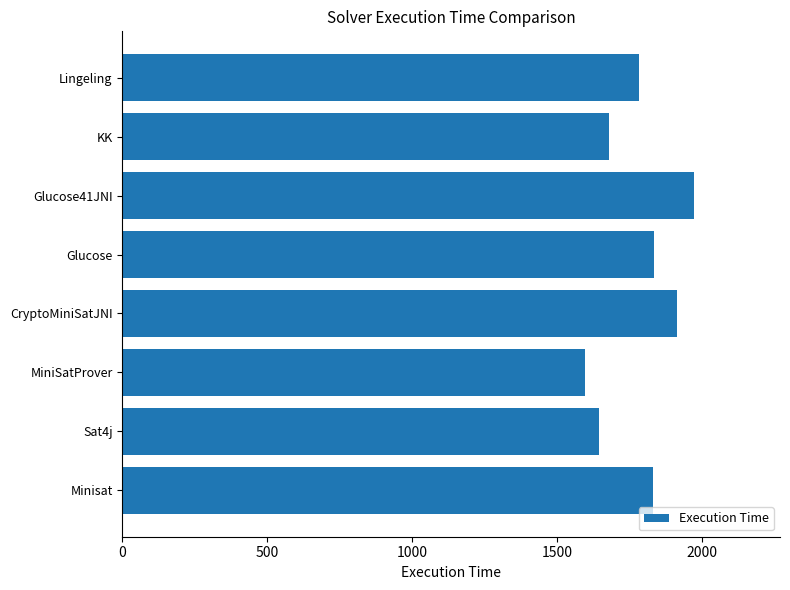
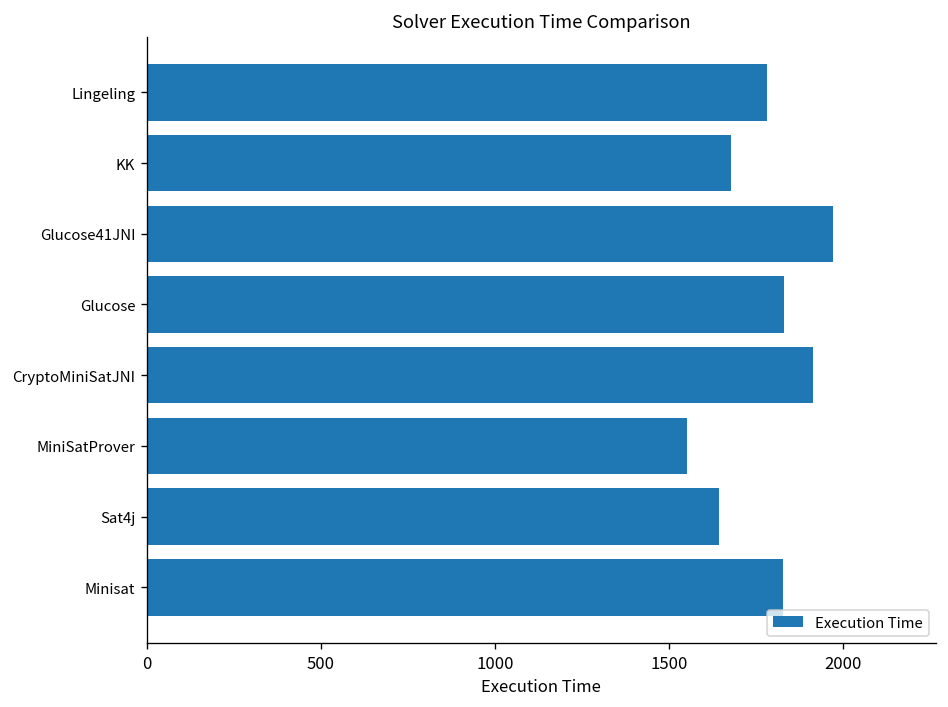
MiniSatProver: 1600 -> 1550
